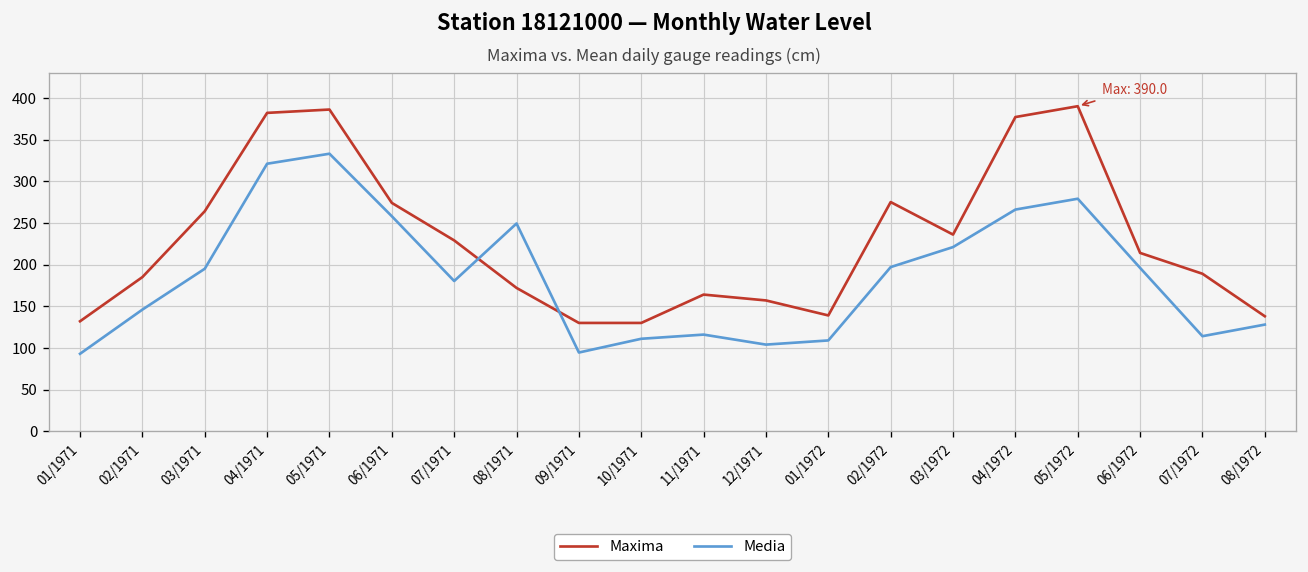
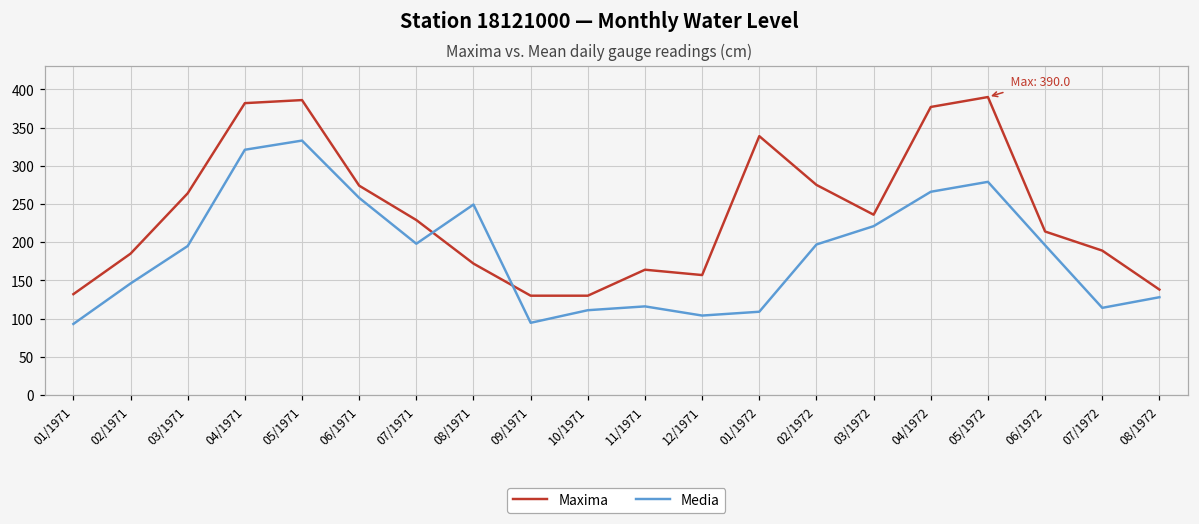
Media, 07/1971: 180 -> 200
Maxima, 01/1972: 140 -> 340
